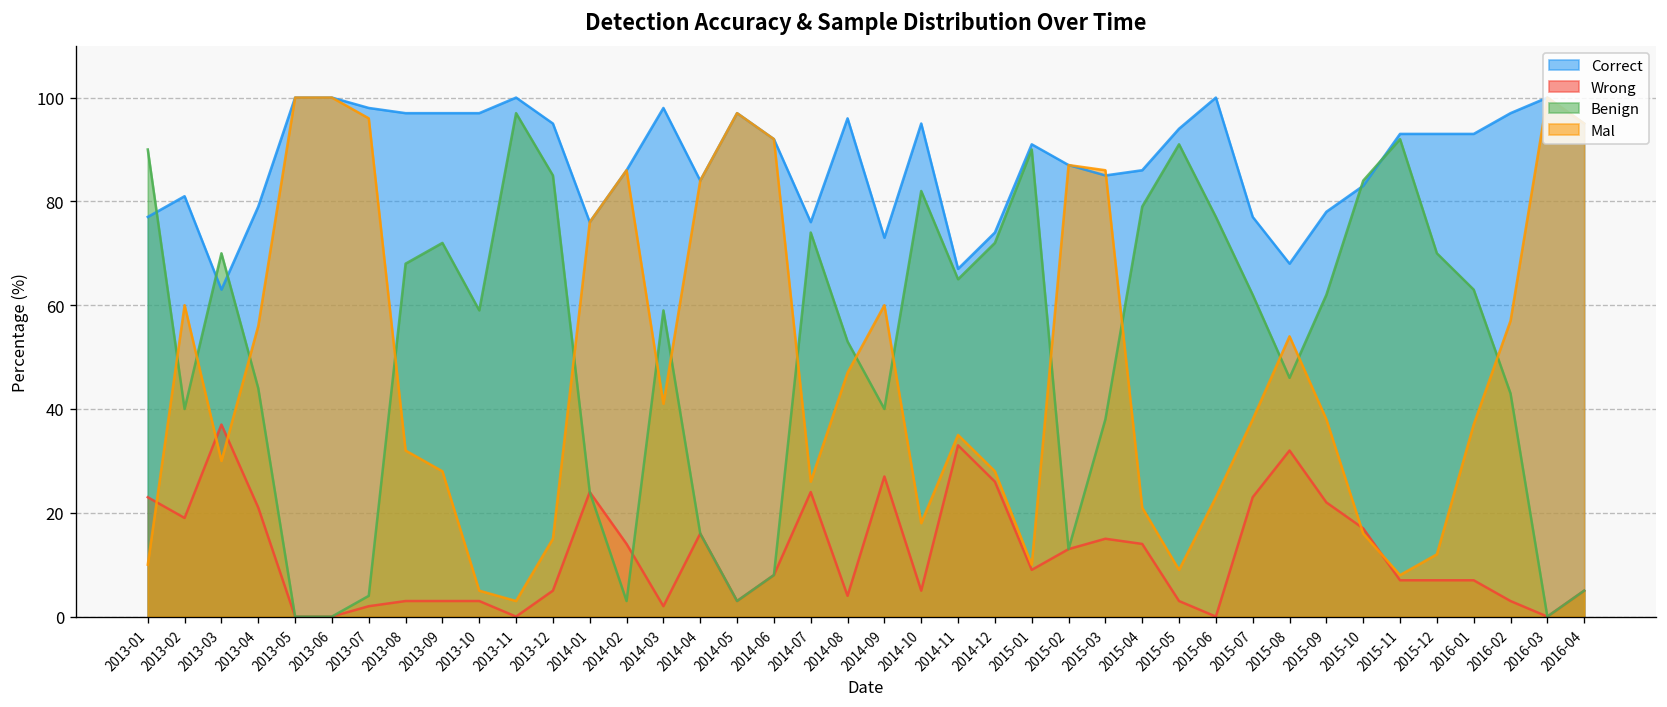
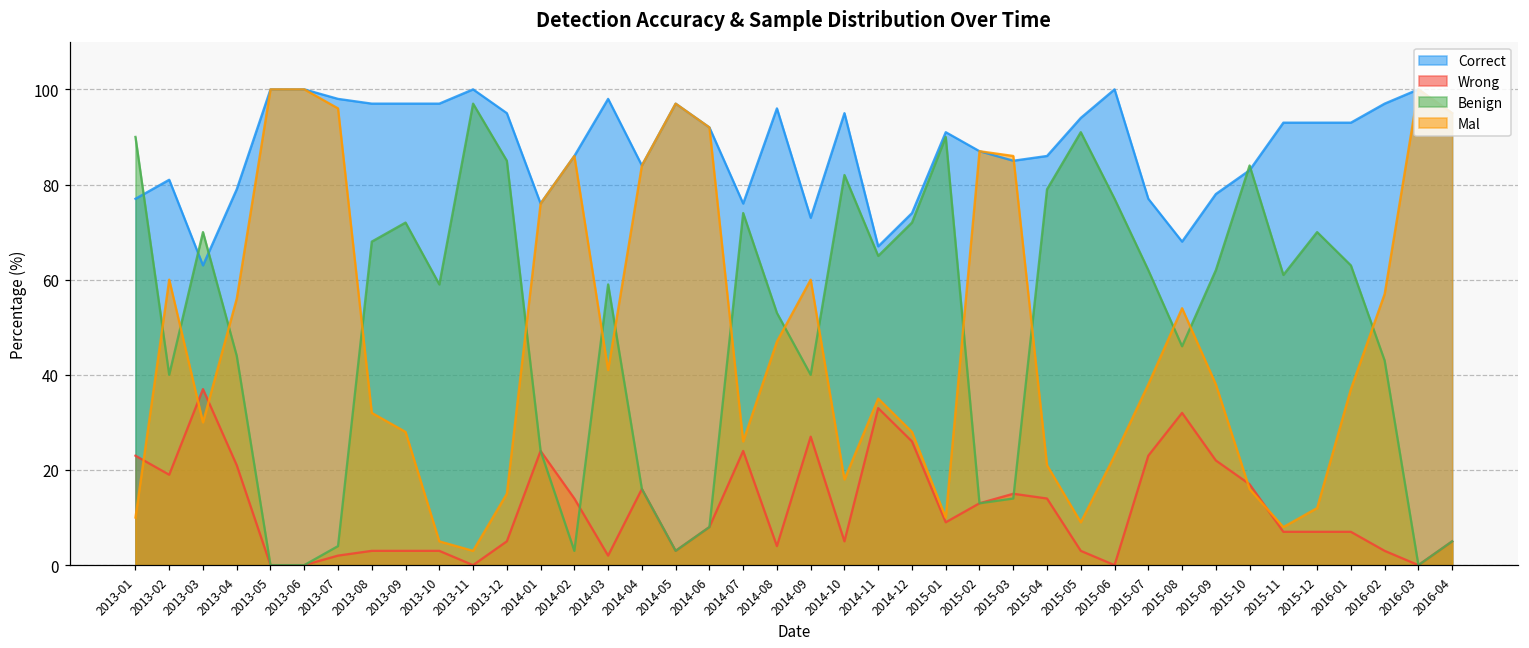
Benign, 2015-03: 38 -> 14
Benign, 2015-11: 92 -> 61
